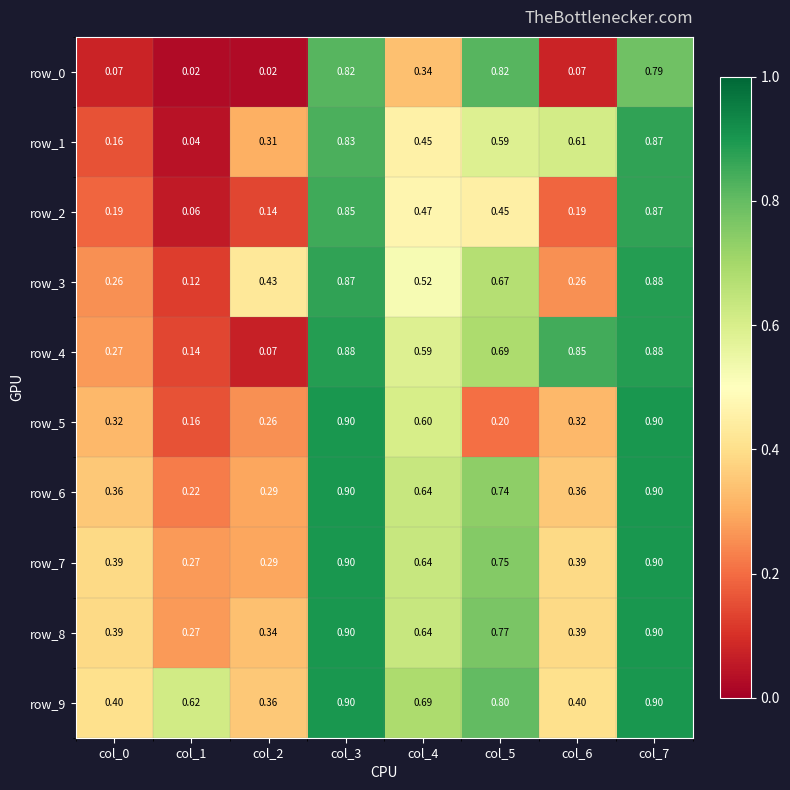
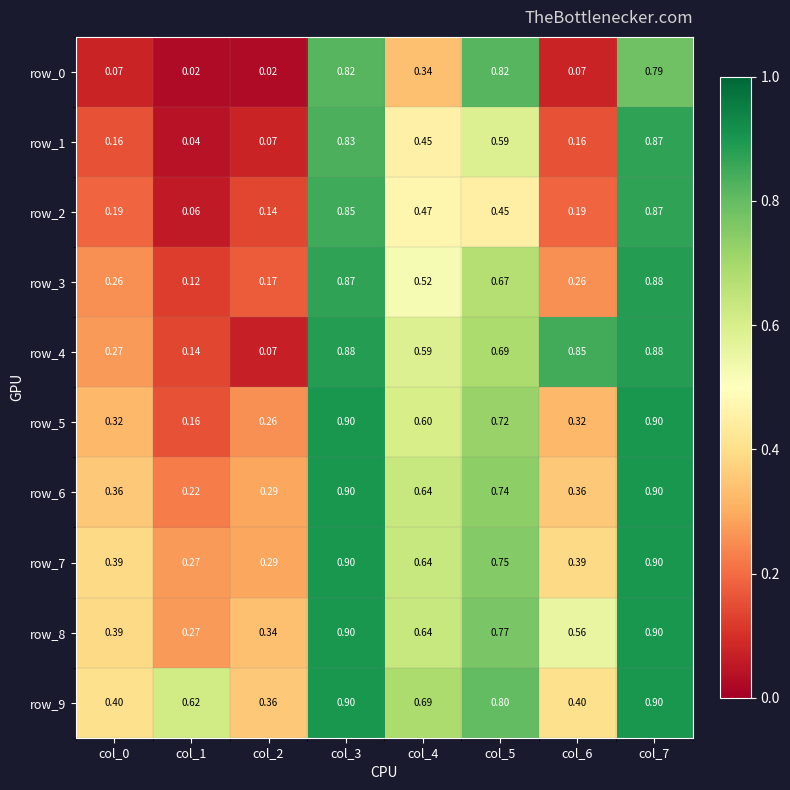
row_1, col_2: 0.31 -> 0.07
row_1, col_6: 0.61 -> 0.16
row_3, col_2: 0.43 -> 0.17
row_5, col_5: 0.20 -> 0.72
row_8, col_6: 0.39 -> 0.56
